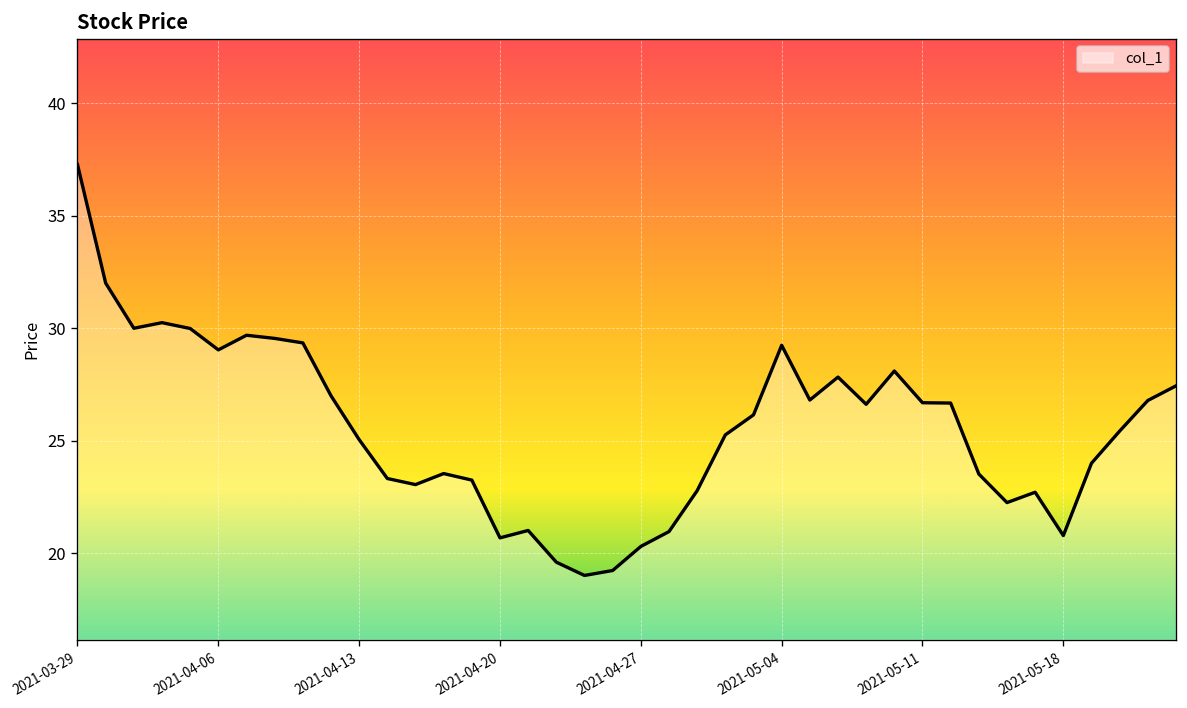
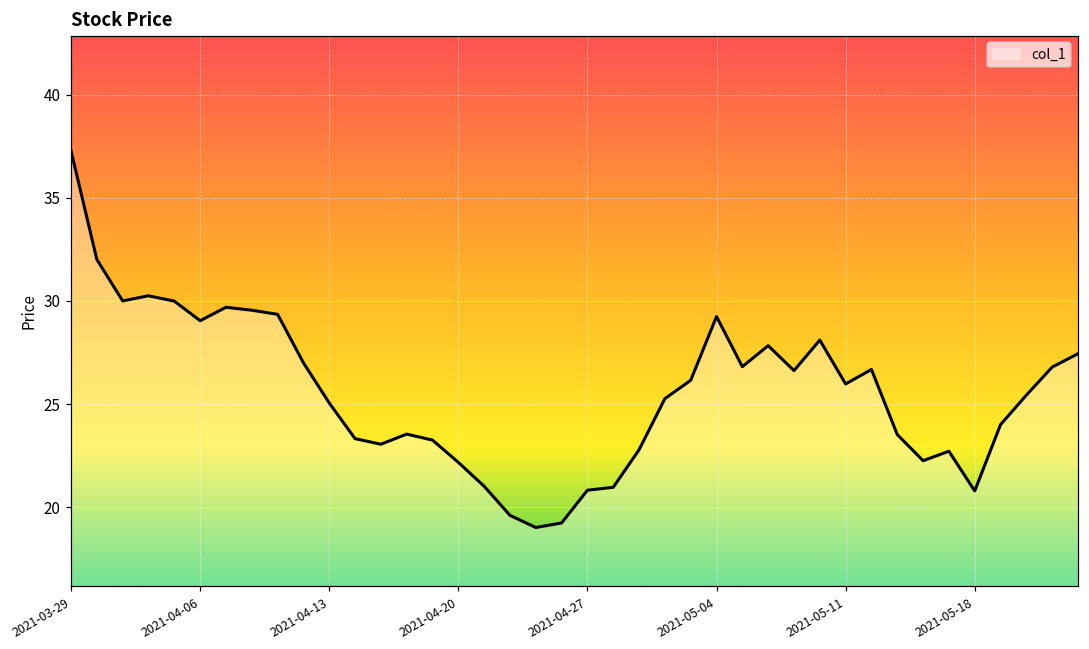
2021-04-20: 20.7 -> 22.2
2021-04-27: 20.3 -> 20.8
2021-05-11: 26.7 -> 26.0
